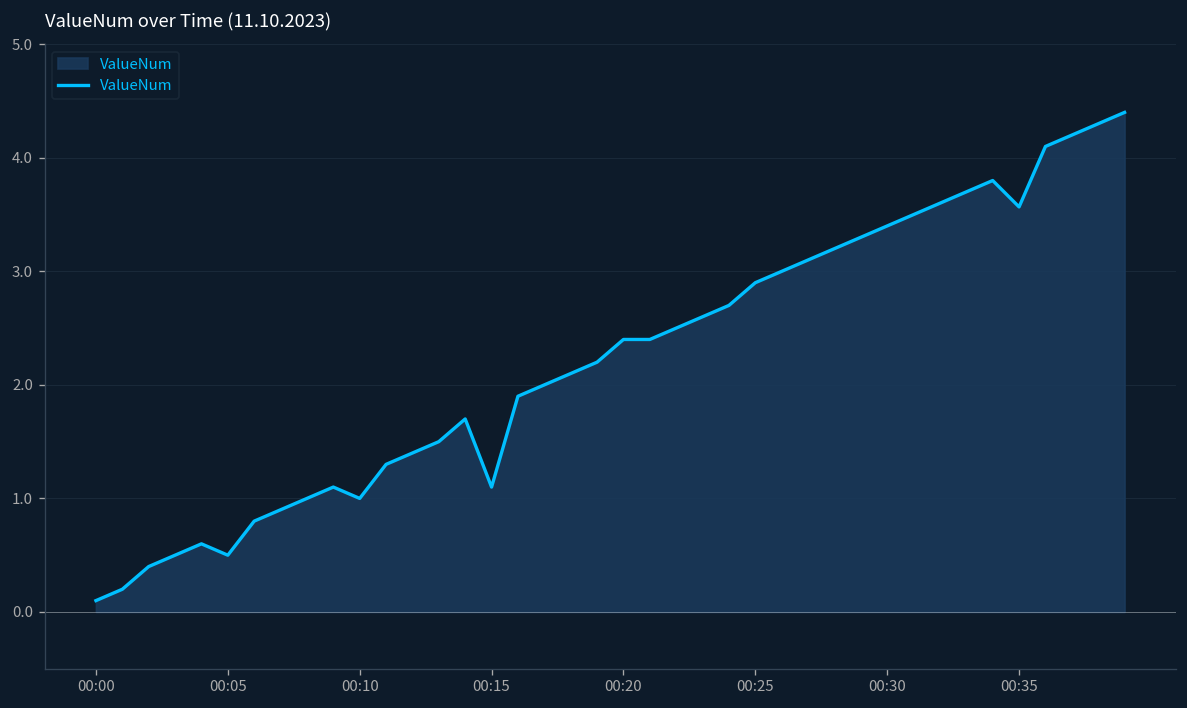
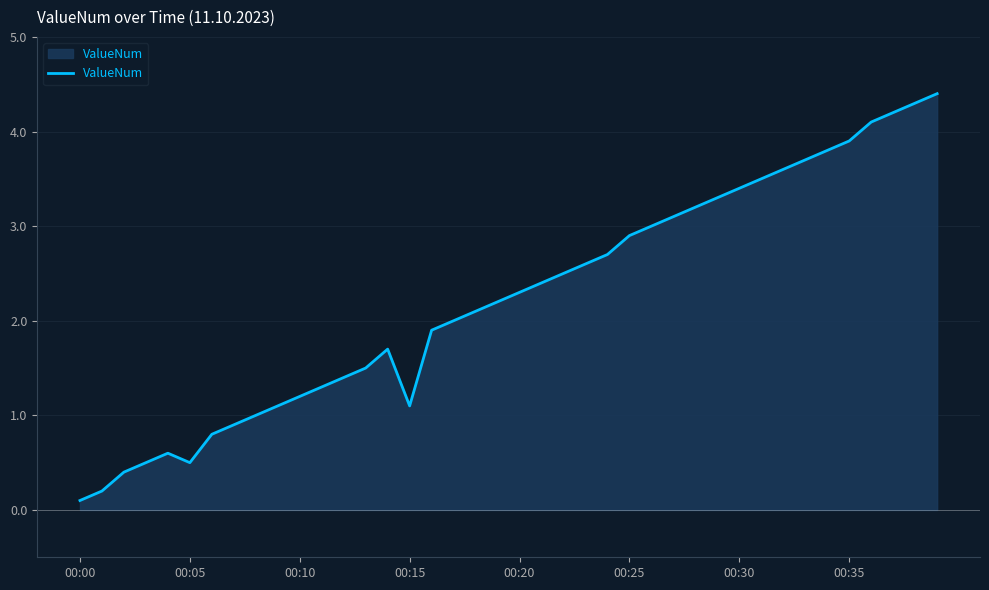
00:10: 1.0 -> 1.2
00:20: 2.4 -> 2.3
00:35: 3.6 -> 3.9
